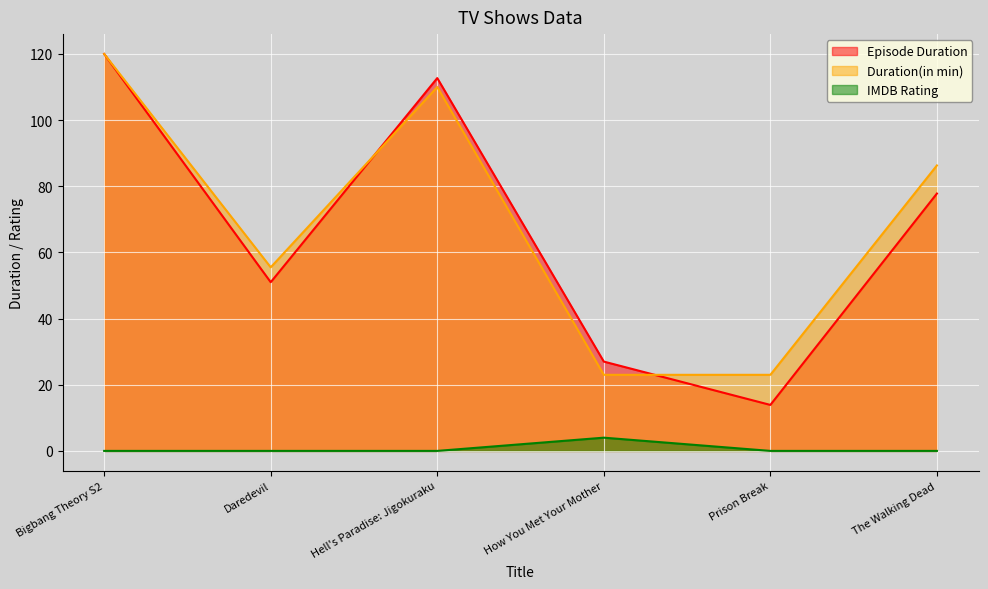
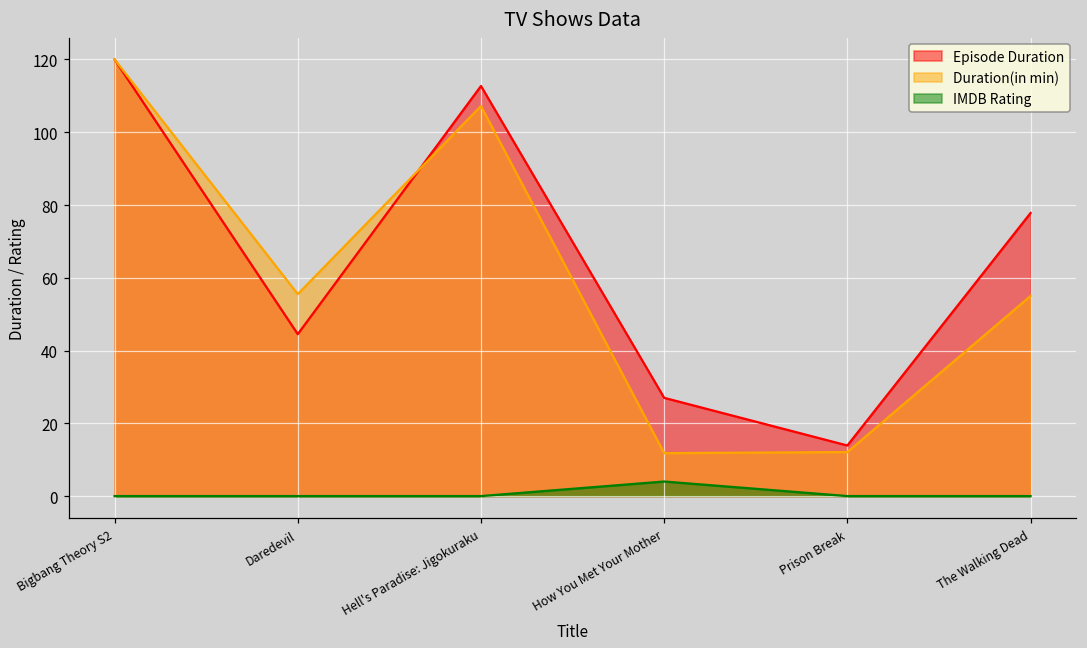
Episode Duration, Daredevil: 51 -> 45
Duration(in min), Hell's Paradise: Jigokuraku: 110 -> 107
Duration(in min), How You Met Your Mother: 23 -> 12
Duration(in min), Prison Break: 23 -> 12
Duration(in min), The Walking Dead: 86 -> 55
